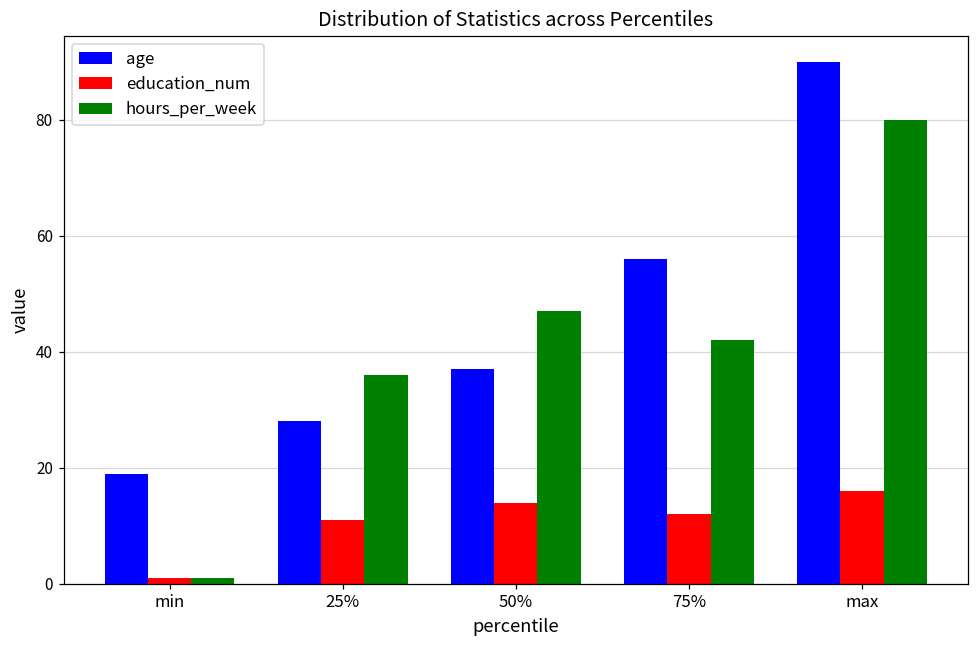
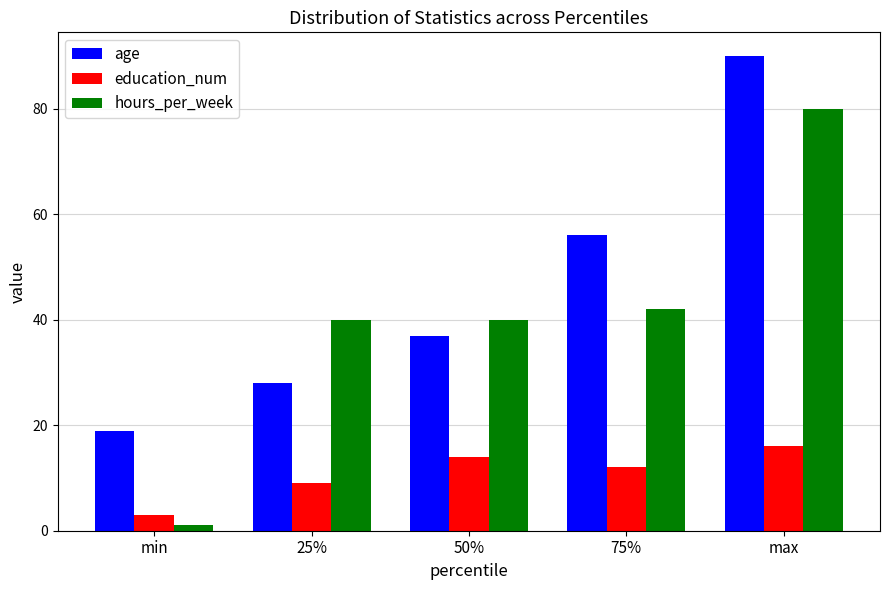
education_num, min: 1 -> 3
education_num, 25%: 11 -> 9
hours_per_week, 25%: 36 -> 40
hours_per_week, 50%: 47 -> 40
